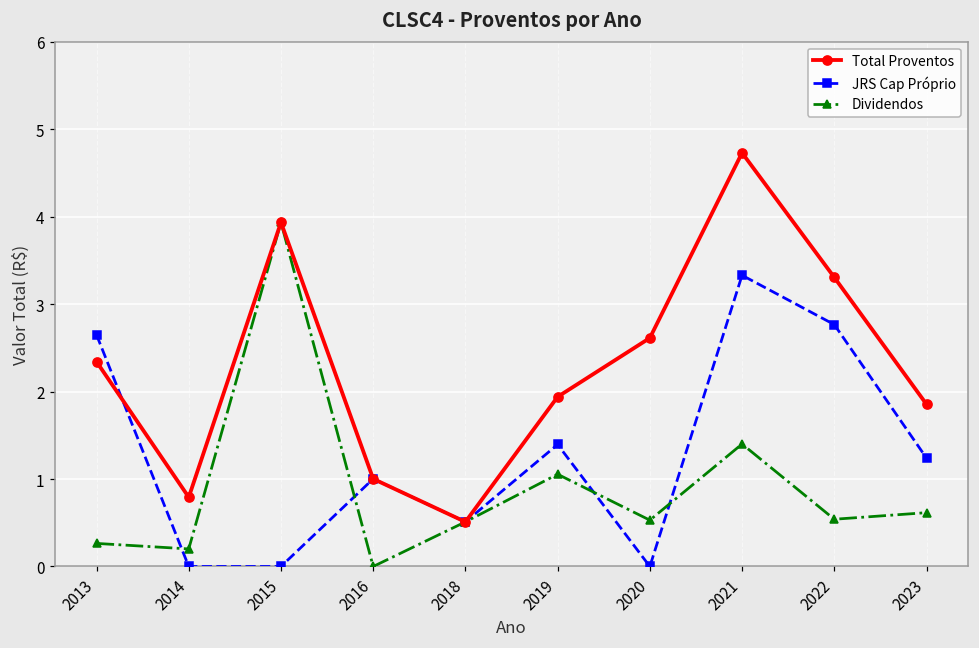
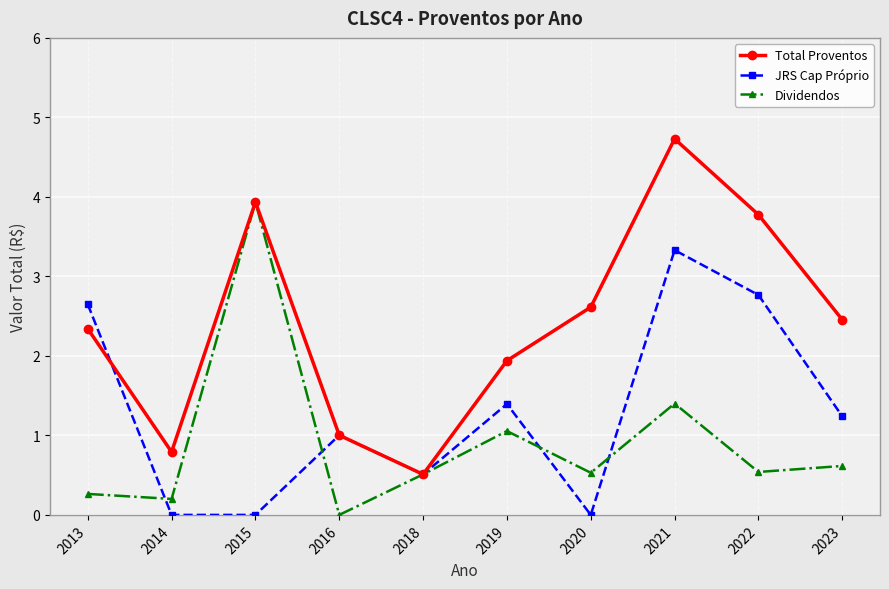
Total Proventos, 2022: 3.3 -> 3.8
Total Proventos, 2023: 1.9 -> 2.5
